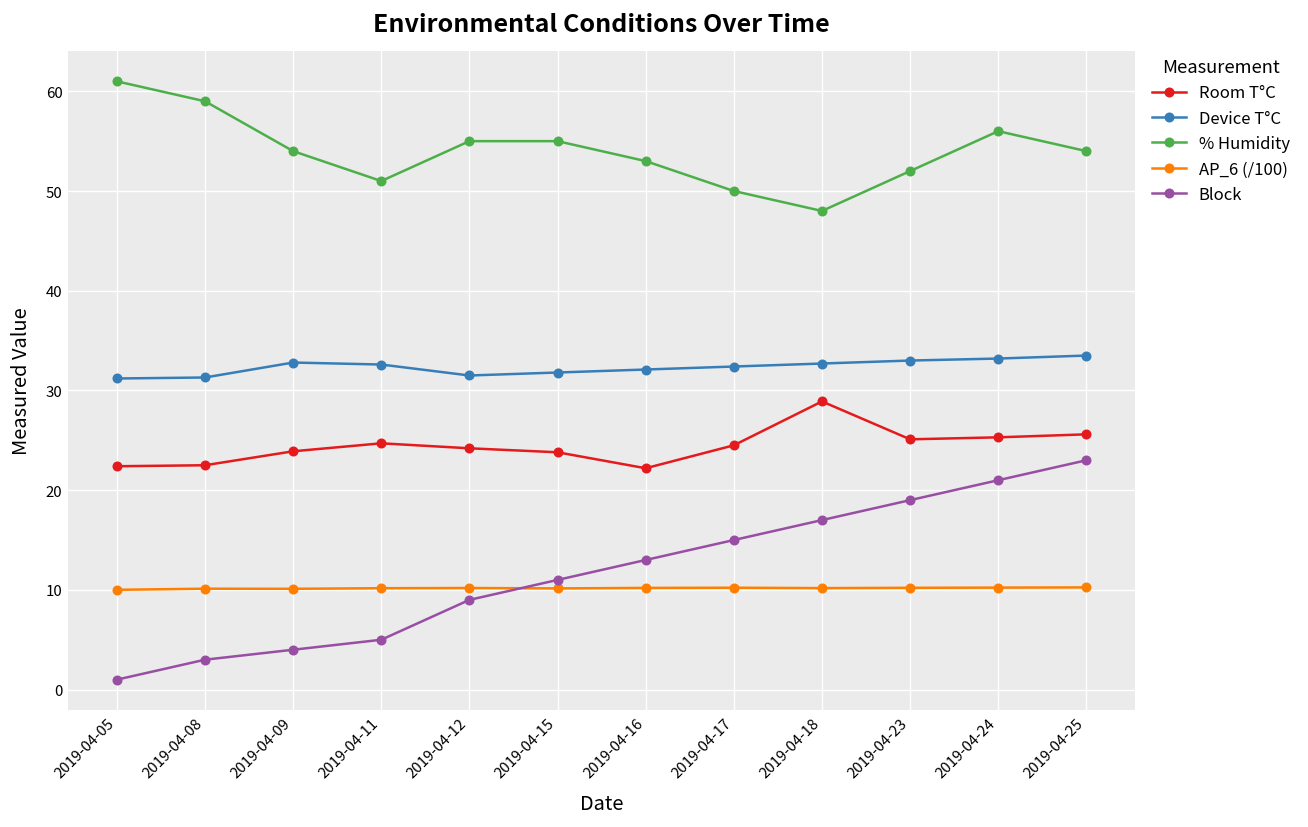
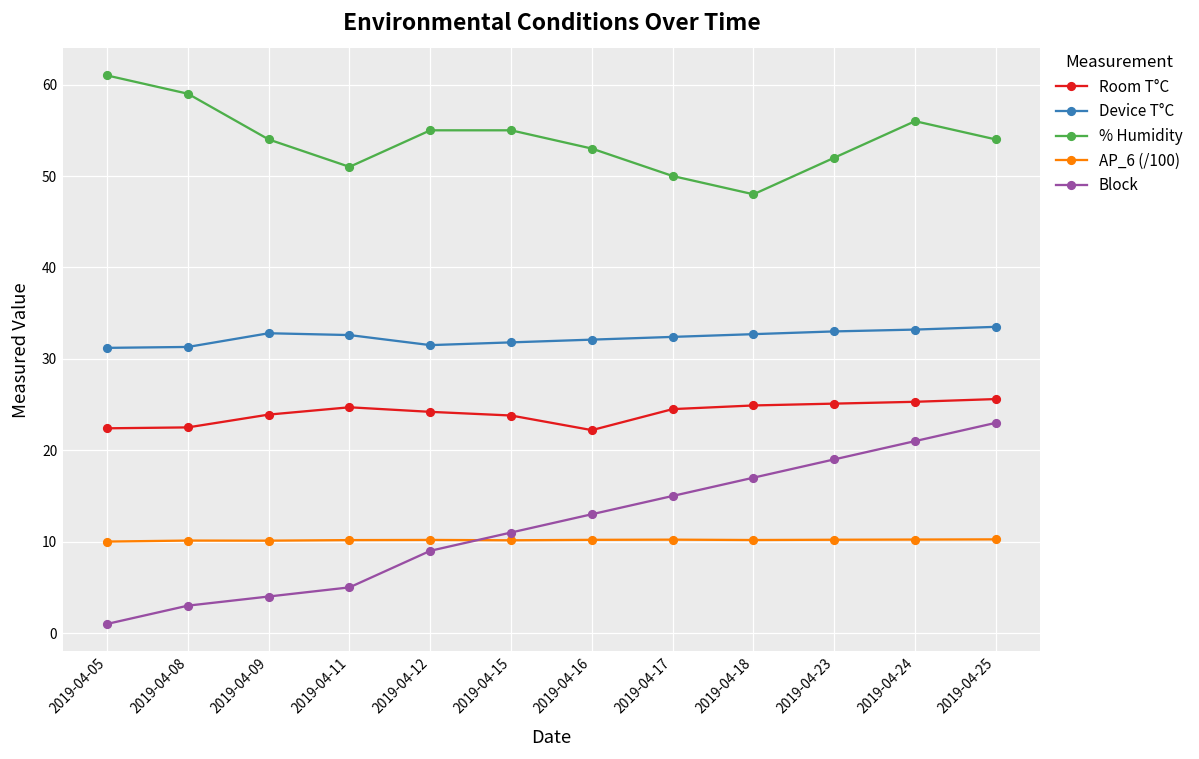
Room T°C, 2019-04-18: 29 -> 25
